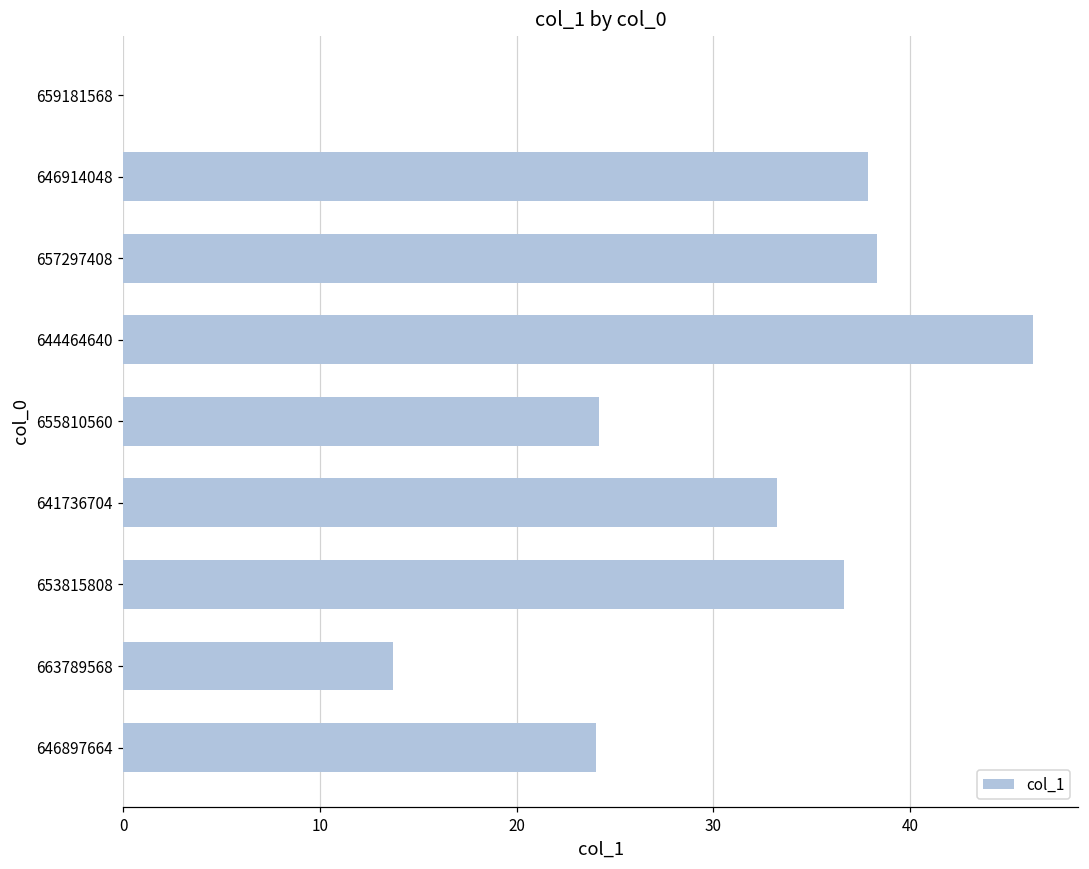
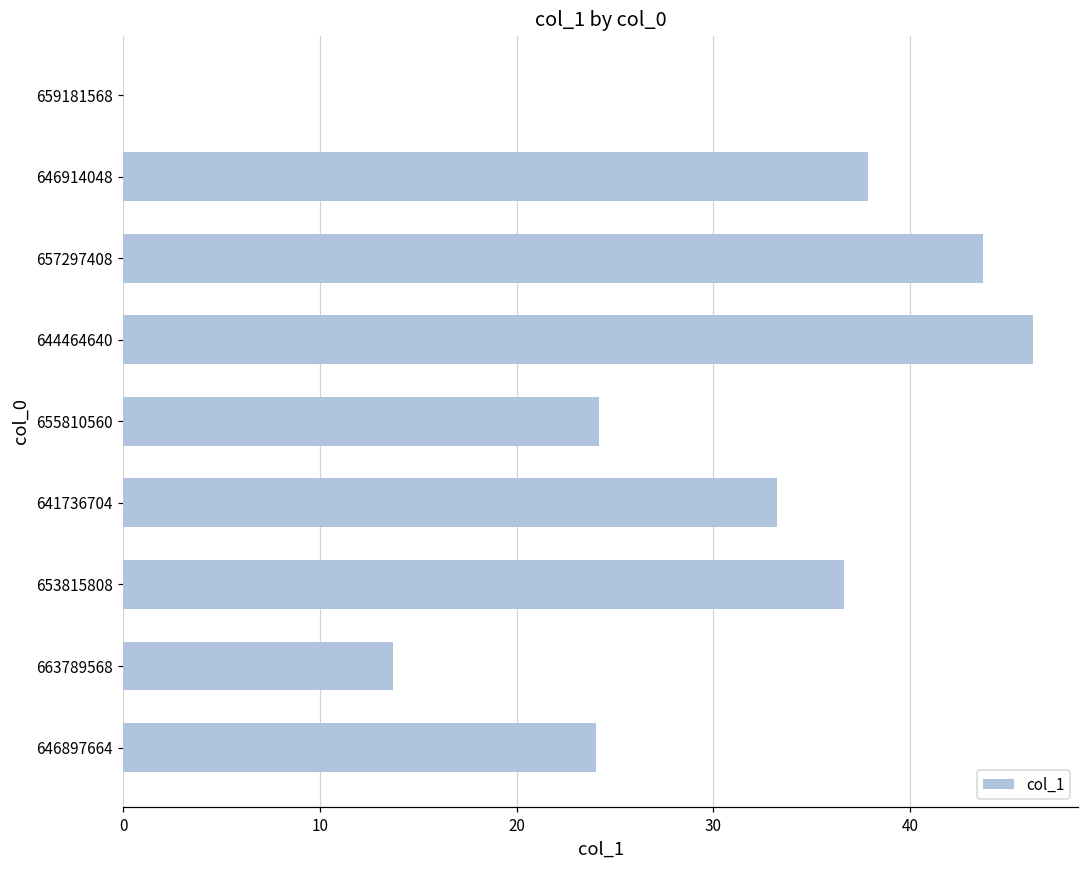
657297408: 38.4 -> 43.7
